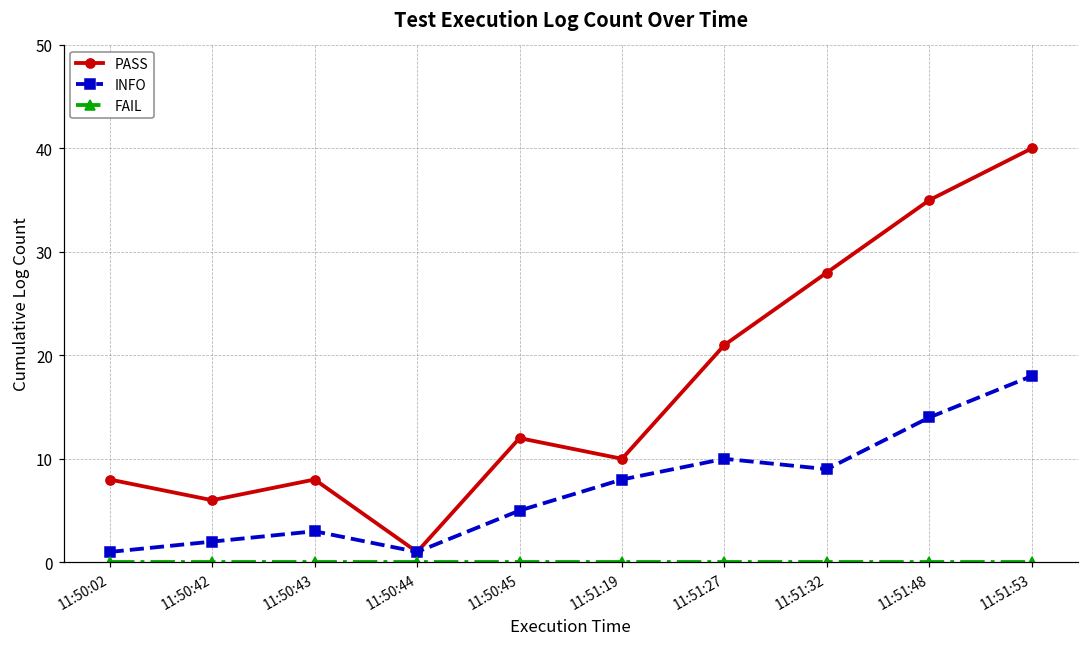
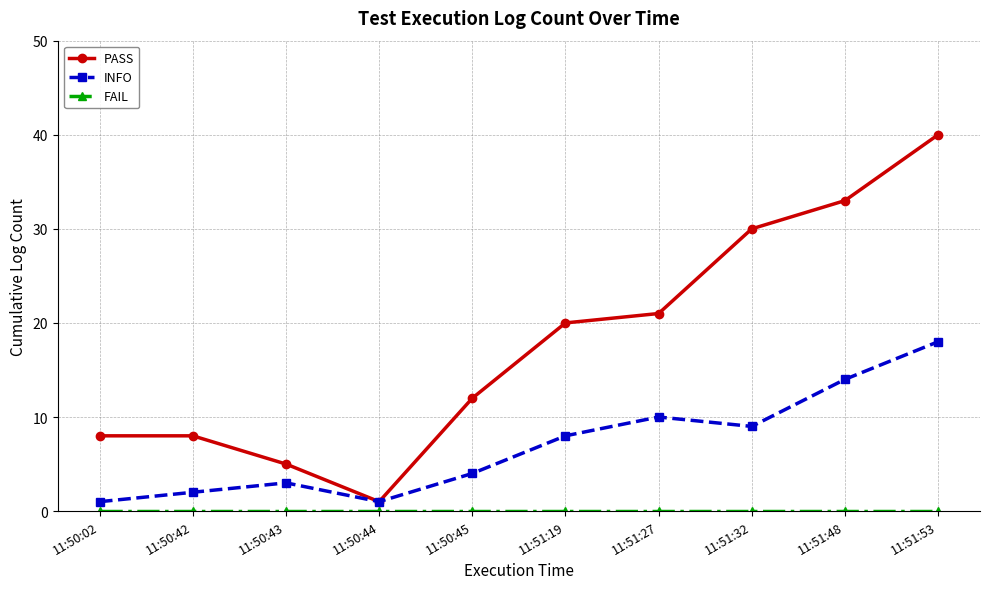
PASS, 11:50:42: 6 -> 8
PASS, 11:50:43: 8 -> 5
INFO, 11:50:45: 5 -> 4
PASS, 11:51:19: 10 -> 20
PASS, 11:51:32: 28 -> 30
PASS, 11:51:48: 35 -> 33
